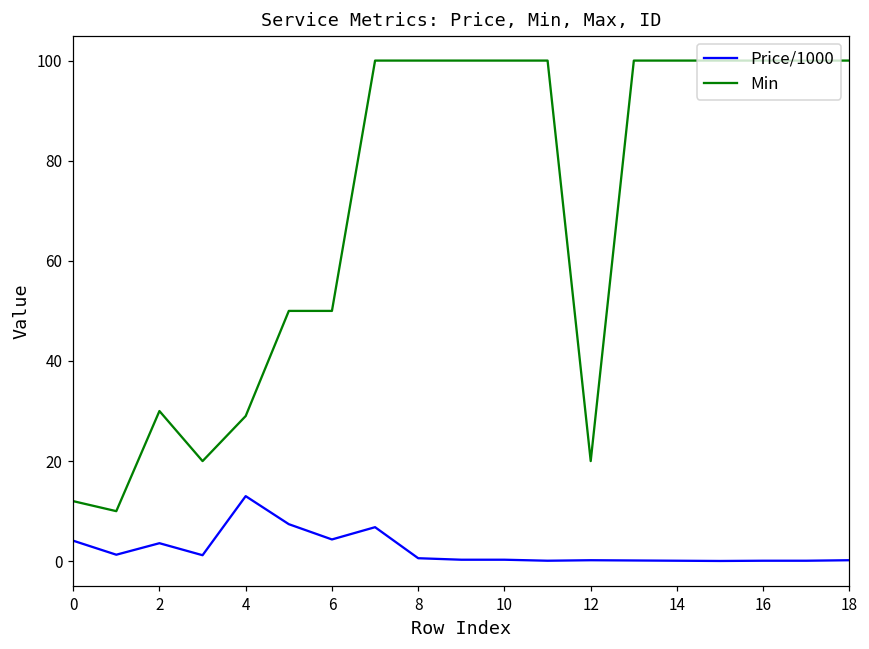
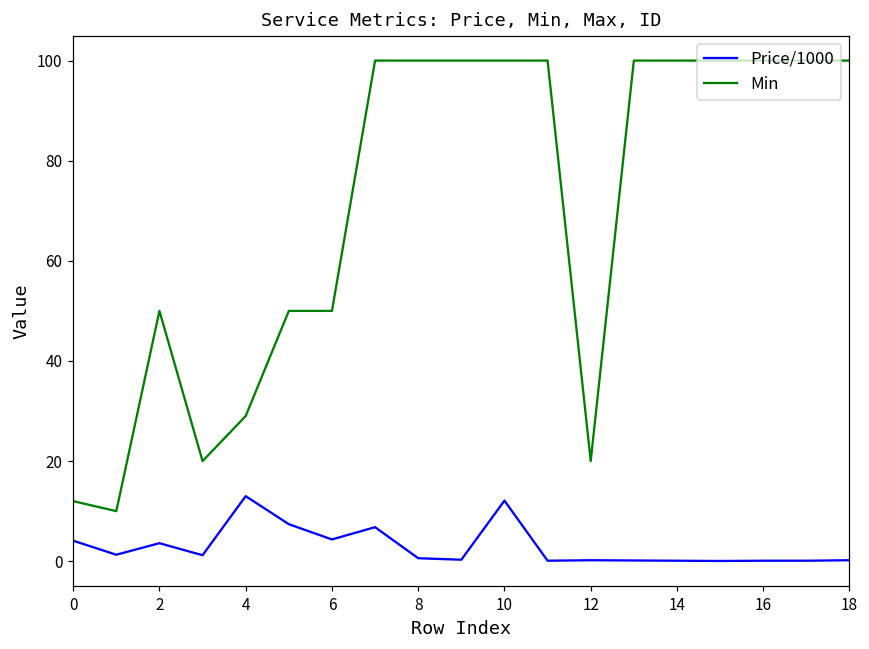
Min, 2: 30 -> 50
Price/1000, 10: 0 -> 12
